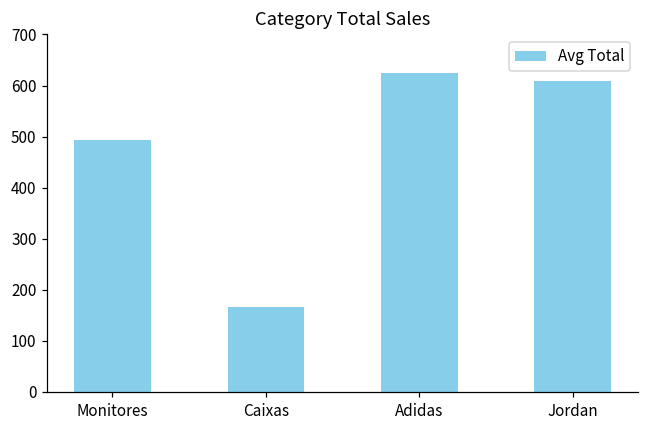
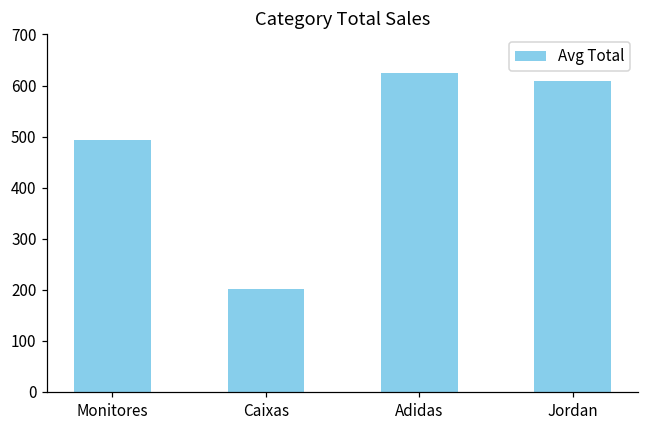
Caixas: 170 -> 200
